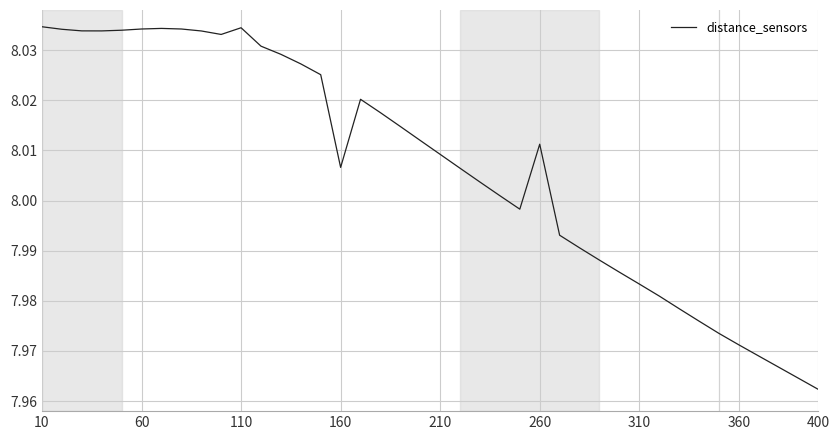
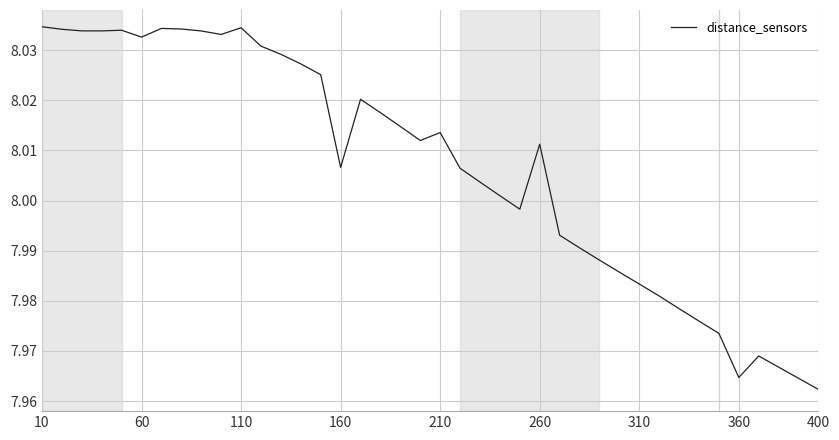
60: 8.034 -> 8.033
210: 8.009 -> 8.014
360: 7.971 -> 7.965
